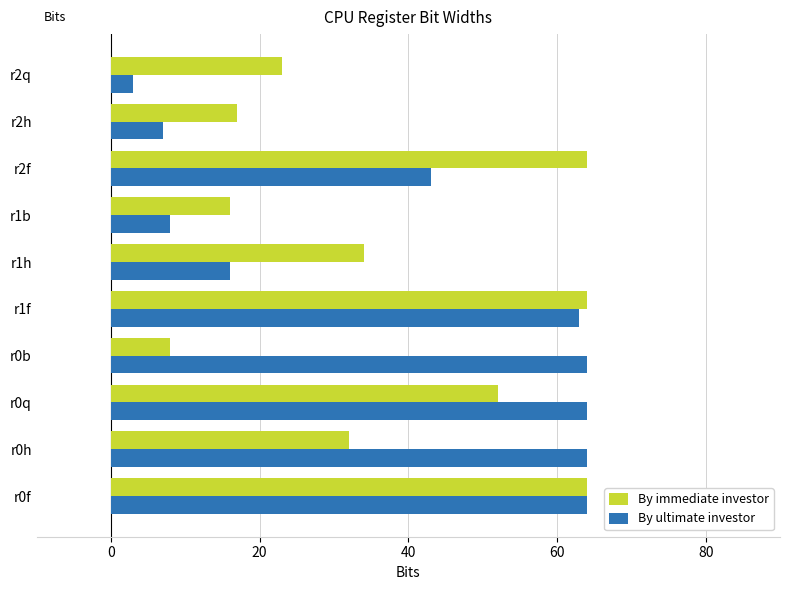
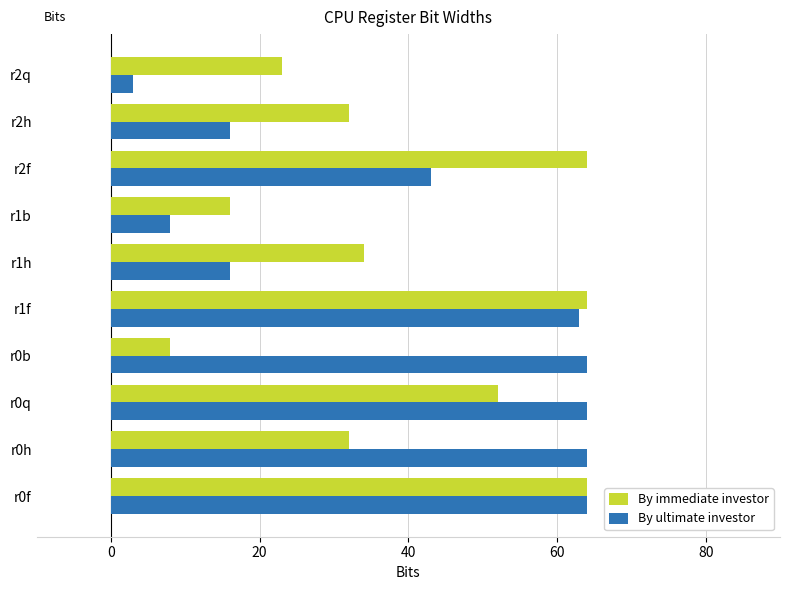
By immediate investor, r2h: 17 -> 32
By ultimate investor, r2h: 7 -> 16
